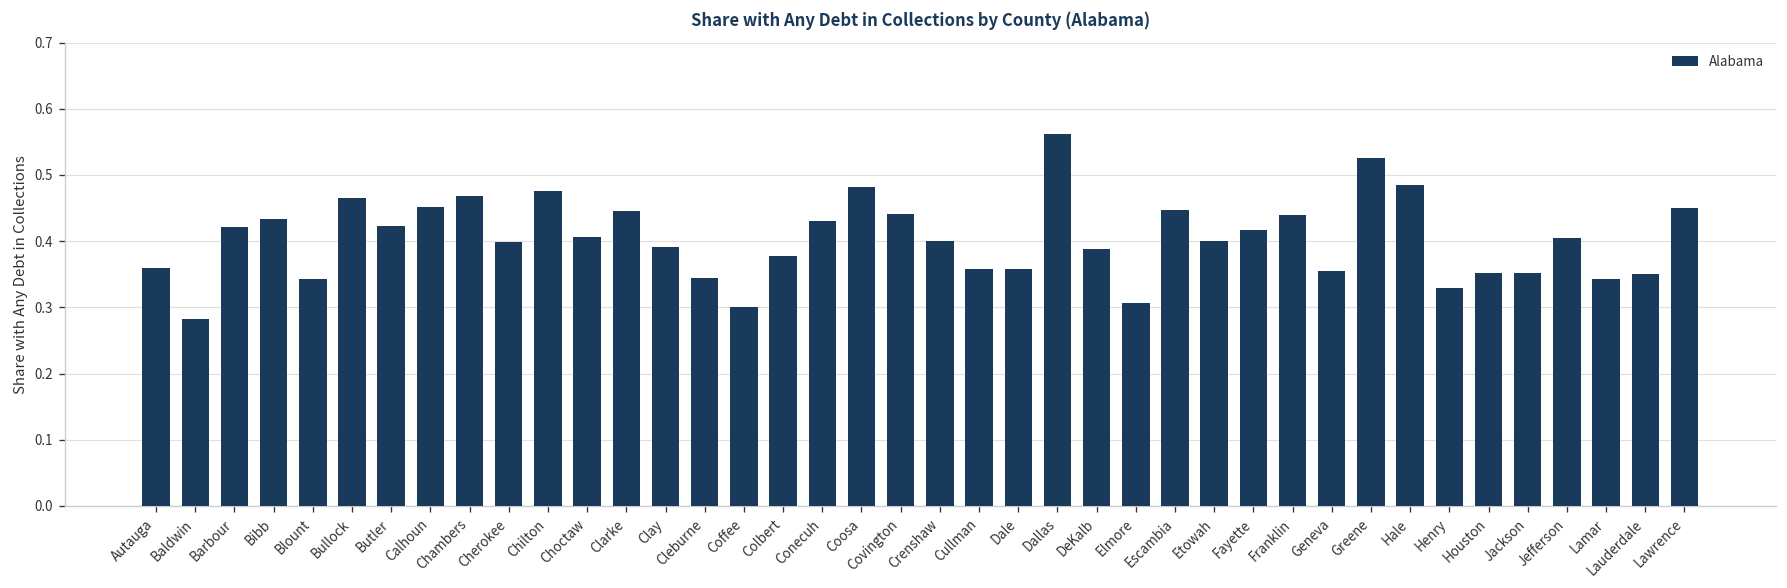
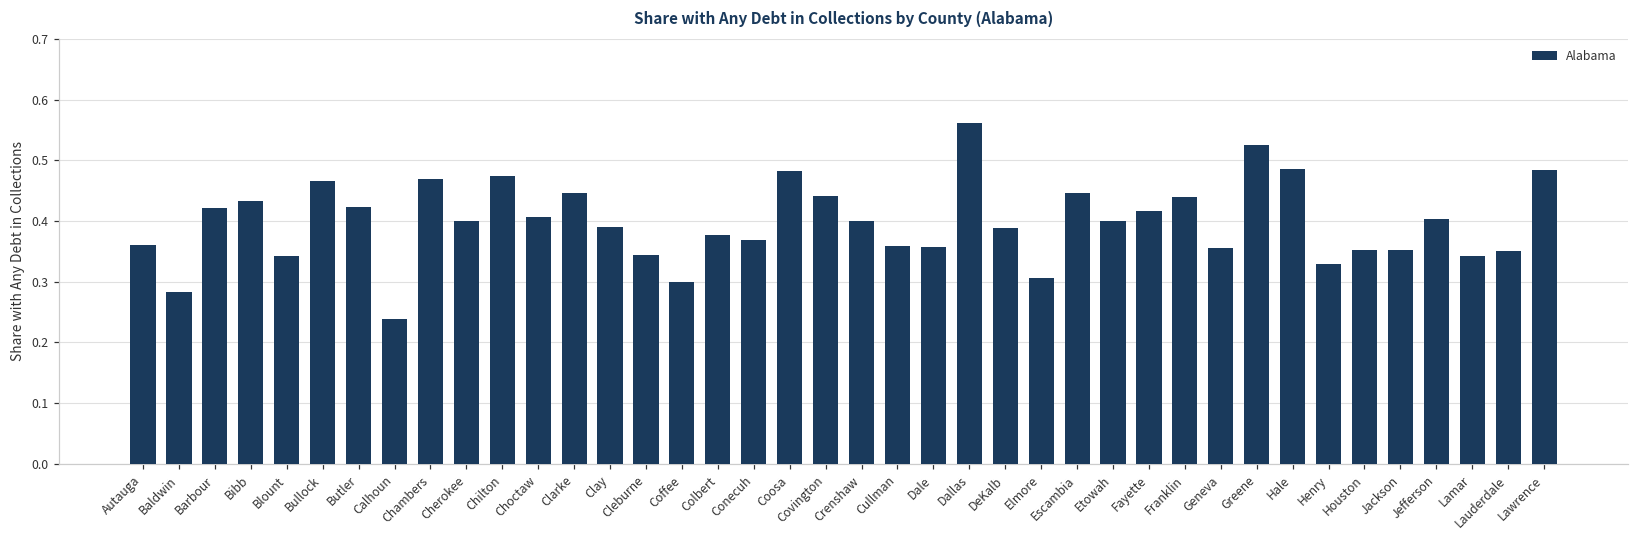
Calhoun: 0.45 -> 0.24
Conecuh: 0.43 -> 0.37
Lawrence: 0.45 -> 0.48
